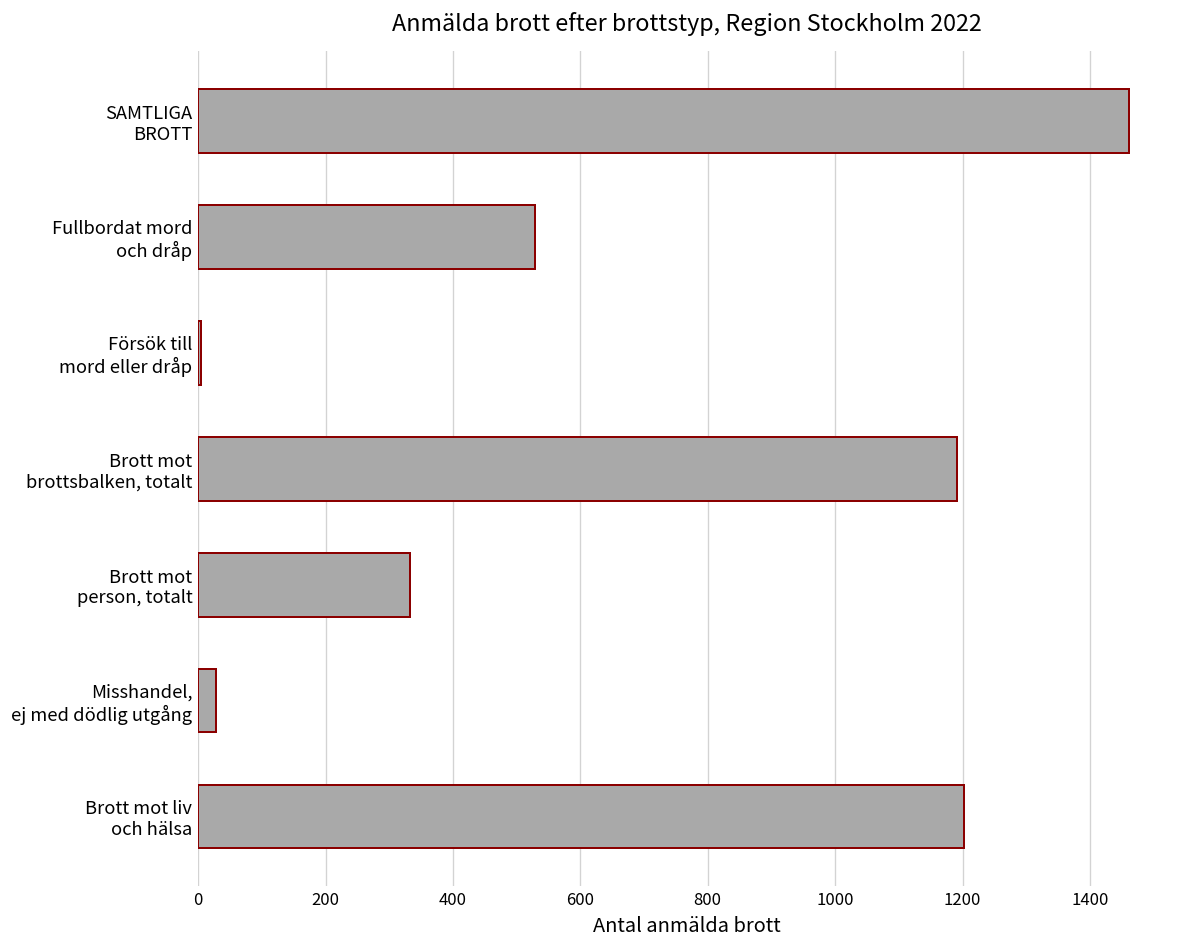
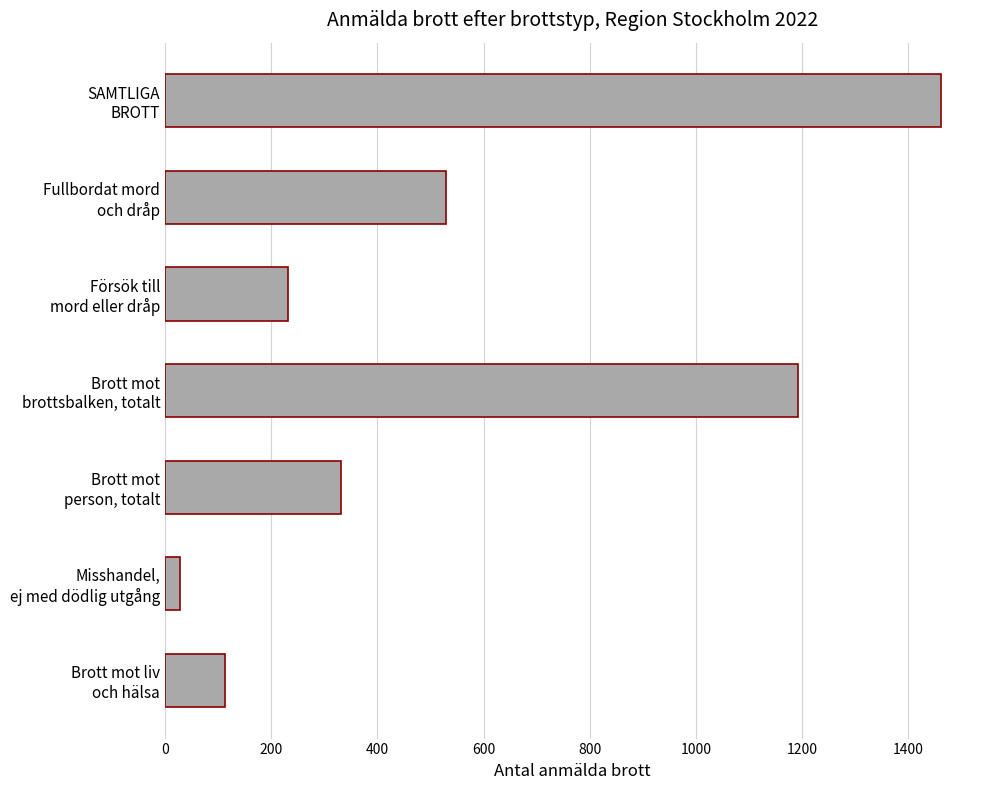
Försök till mord eller dråp: 0 -> 230
Brott mot liv och hälsa: 1200 -> 110
